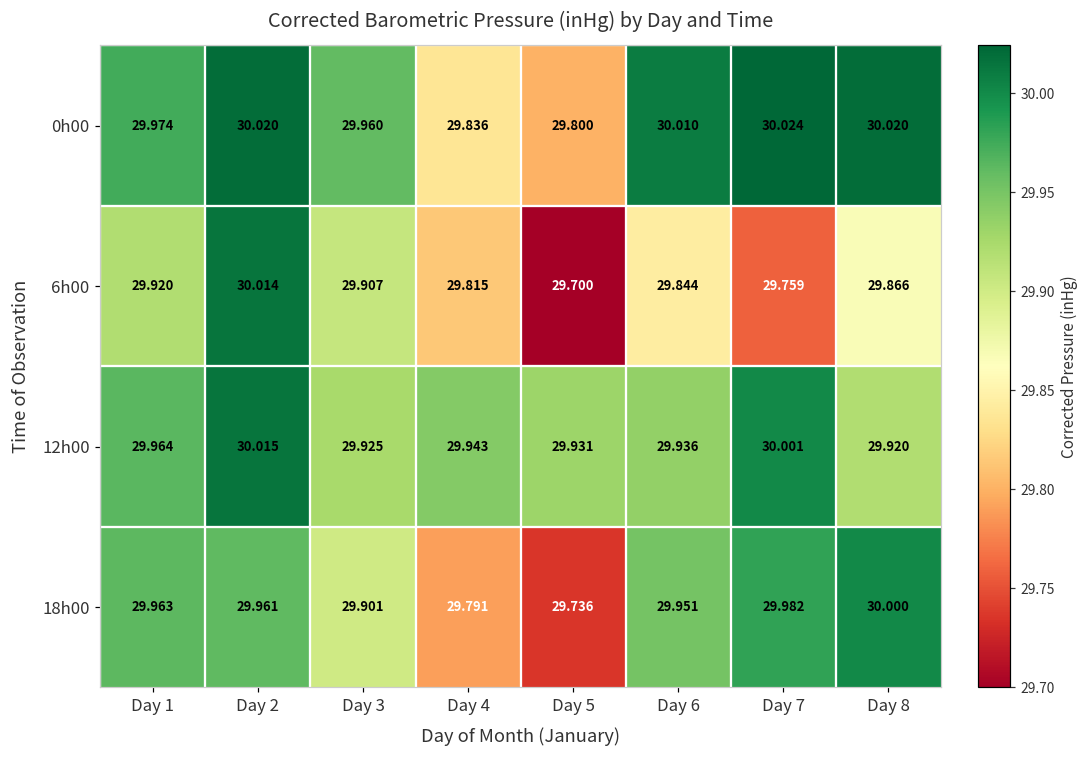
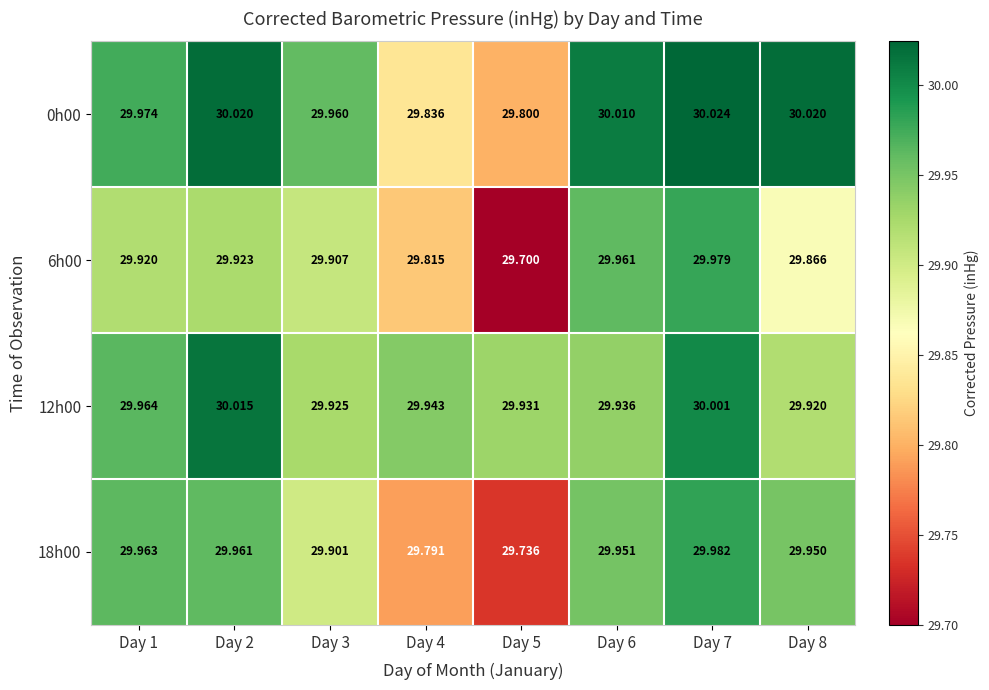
6h00, Day 2: 30.014 -> 29.923
6h00, Day 6: 29.844 -> 29.961
6h00, Day 7: 29.759 -> 29.979
18h00, Day 8: 30.000 -> 29.950
